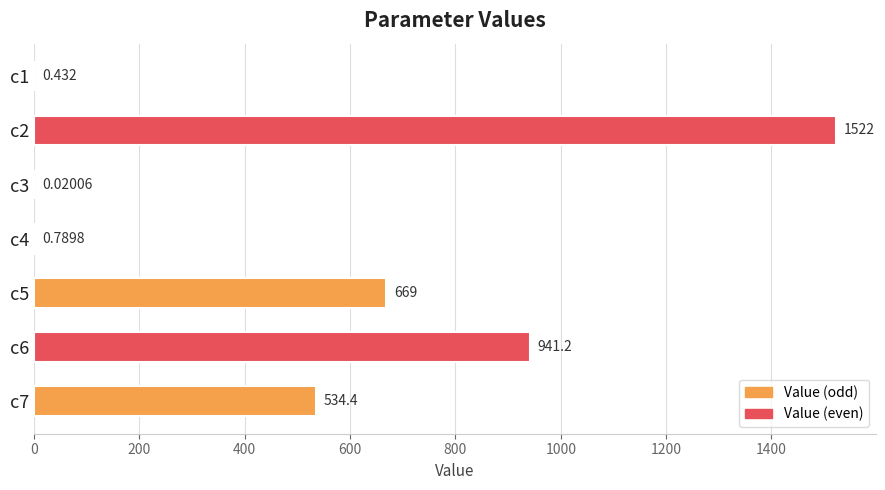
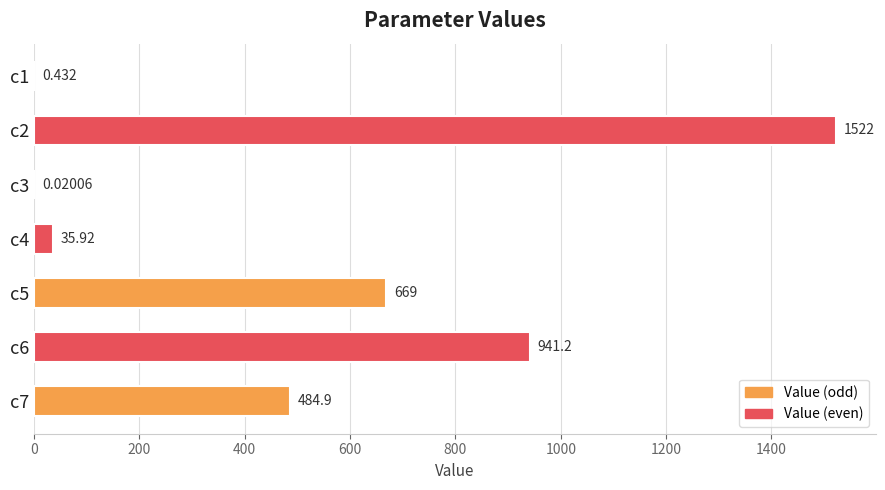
c4: 0.7898 -> 35.92
c7: 534.4 -> 484.9
